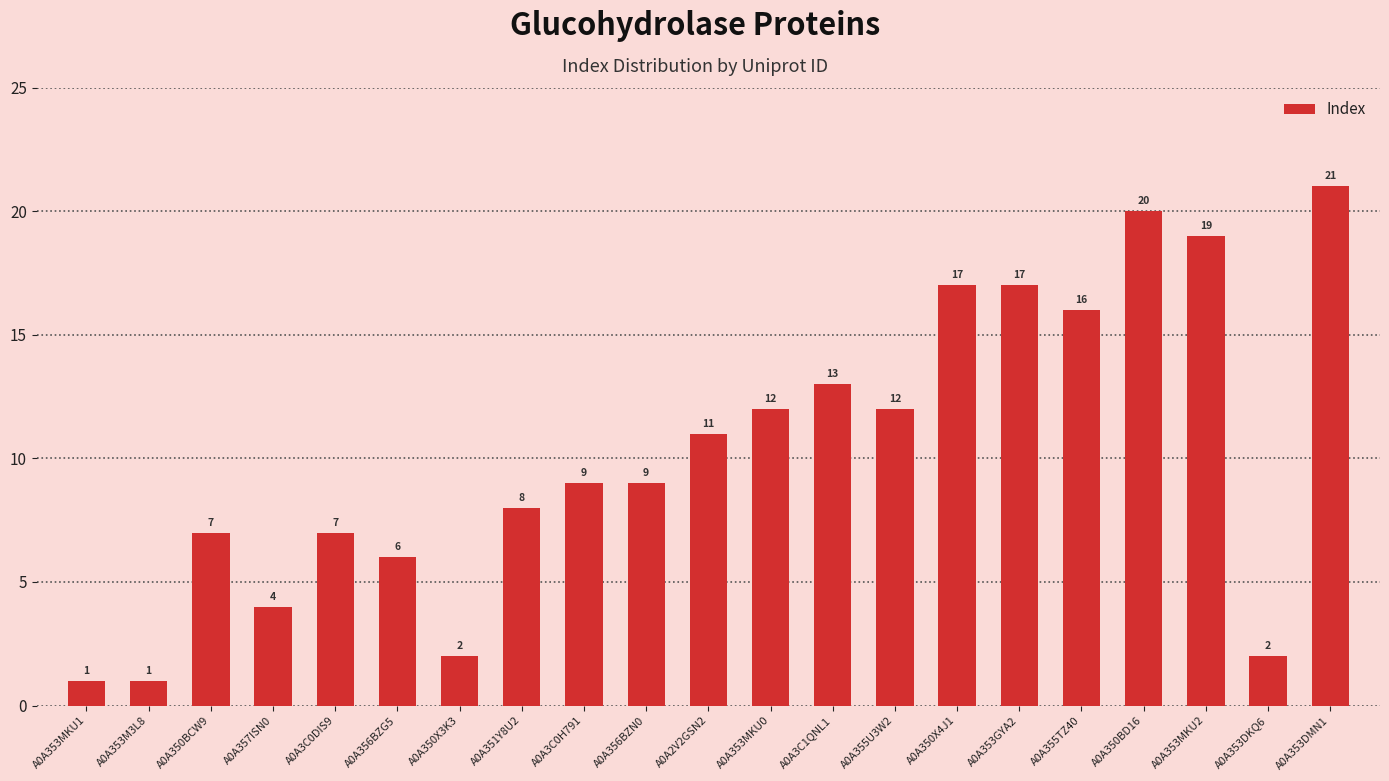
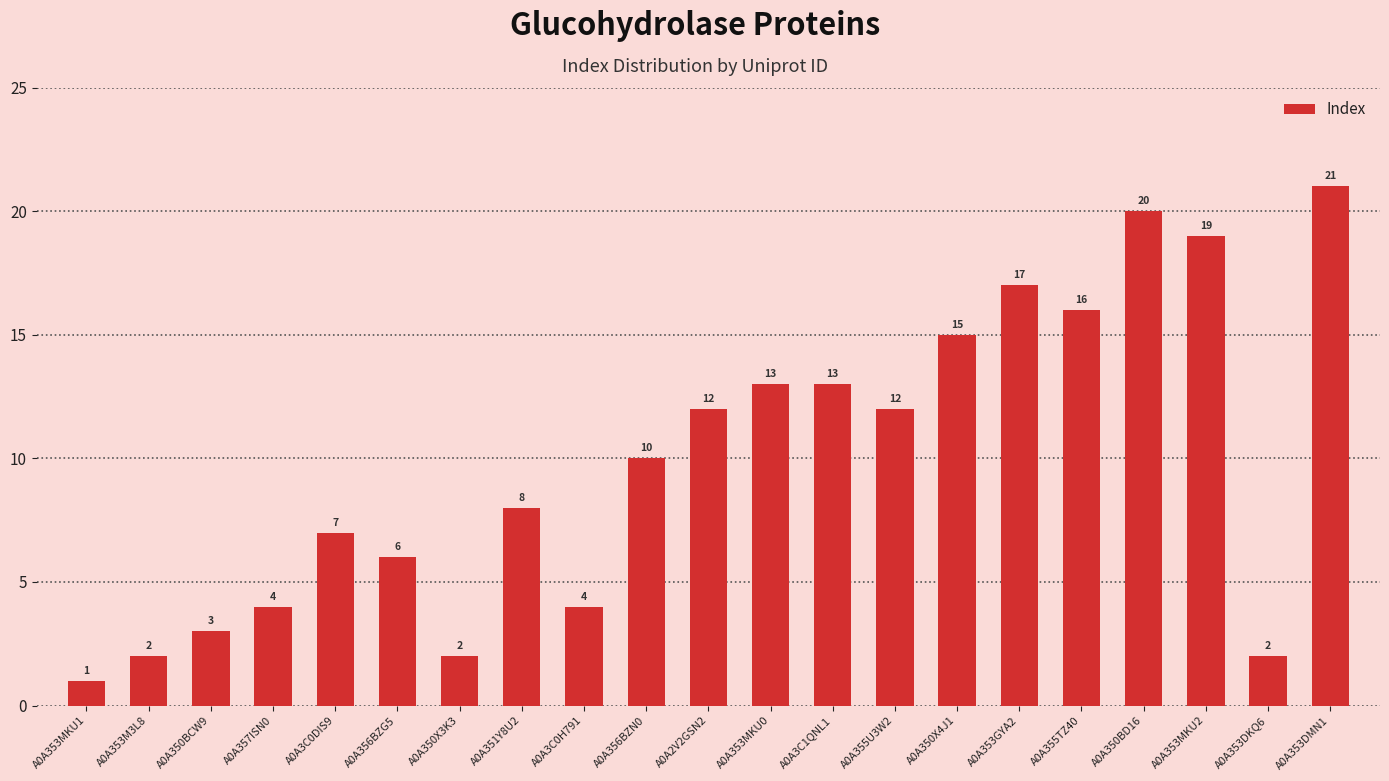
A0A353M3L8: 1 -> 2
A0A350BCW9: 7 -> 3
A0A3C0H791: 9 -> 4
A0A356BZN0: 9 -> 10
A0A2V2GSN2: 11 -> 12
A0A353MKU0: 12 -> 13
A0A350X4J1: 17 -> 15
